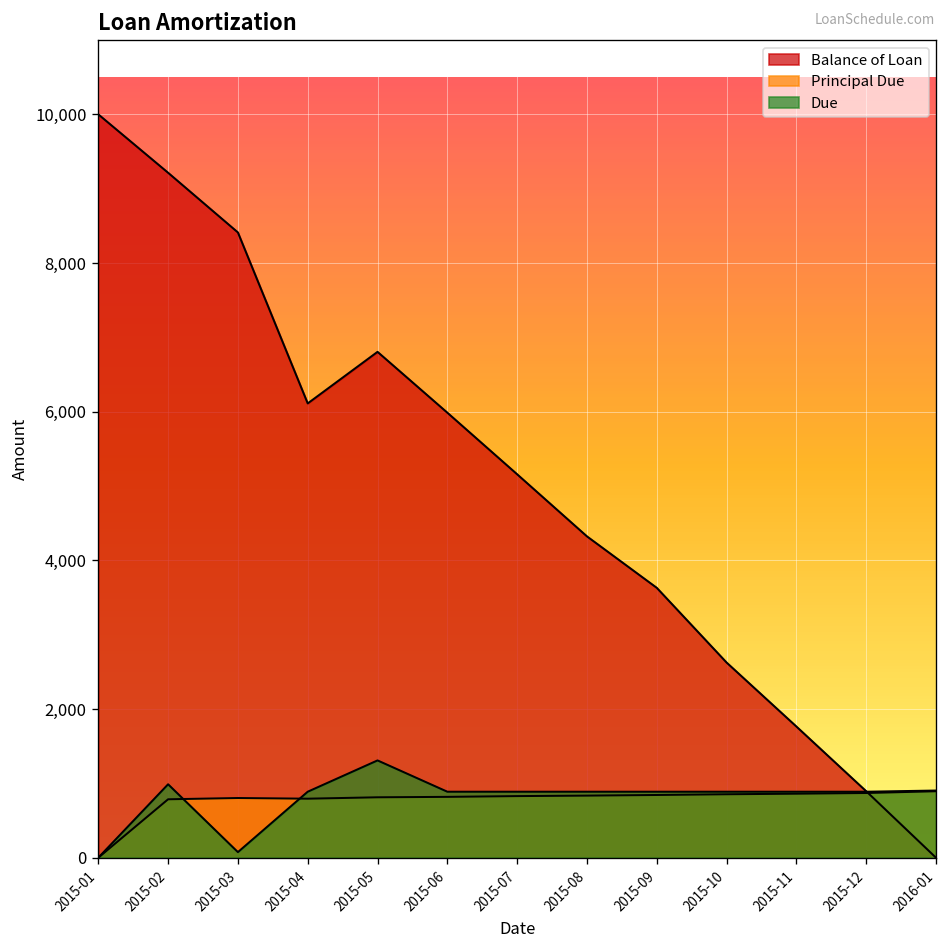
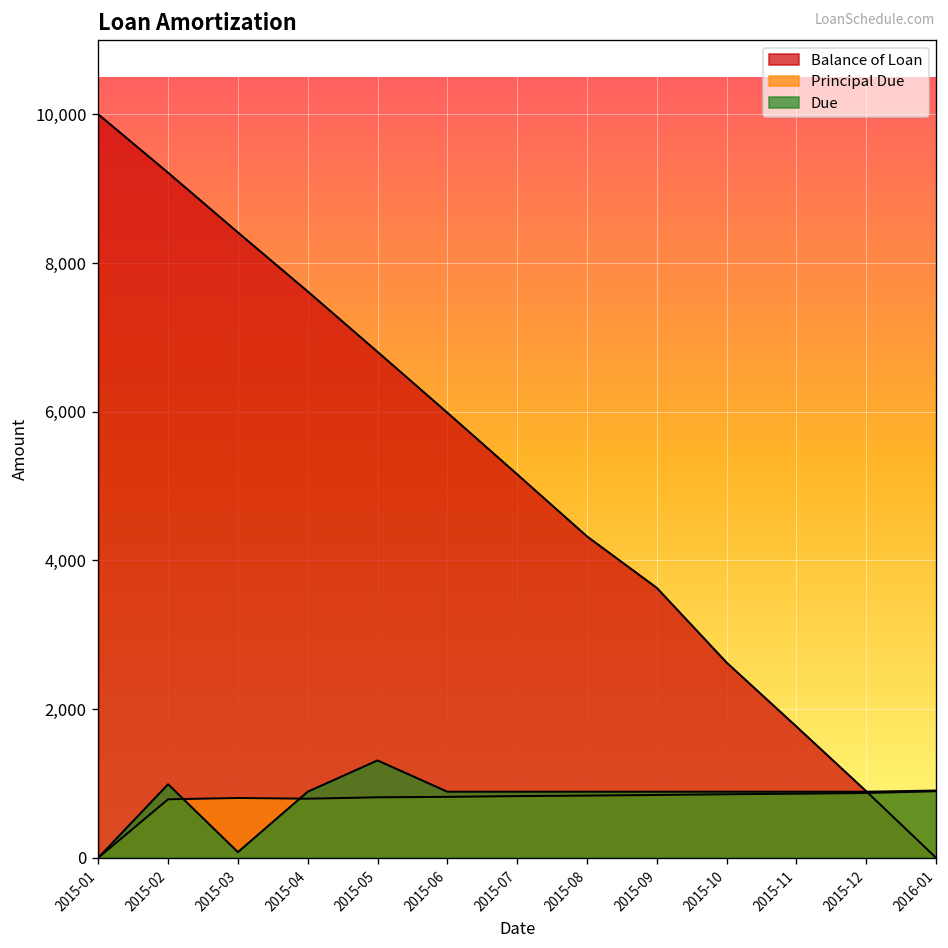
Balance of Loan, 2015-04: 6,100 -> 7,600
